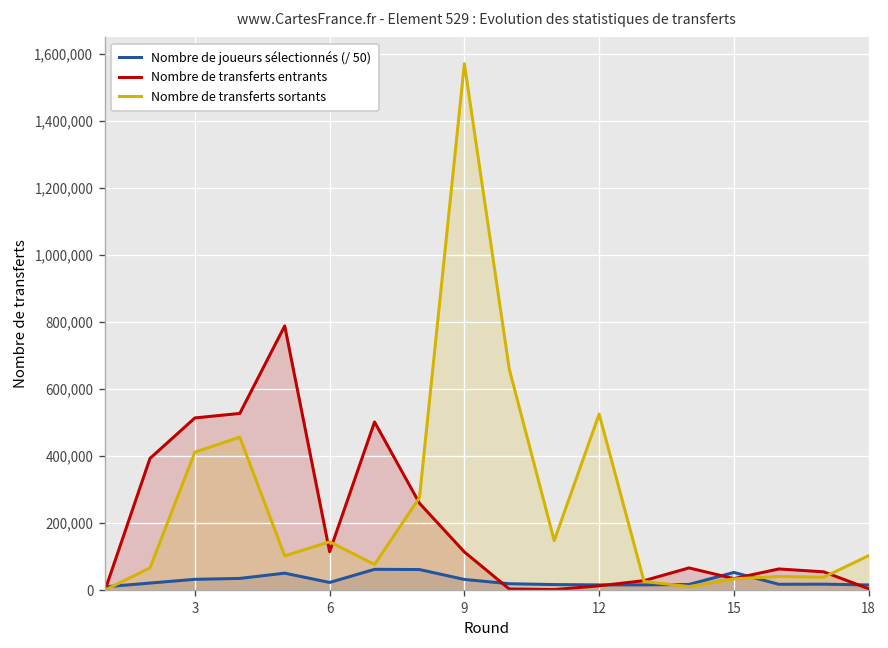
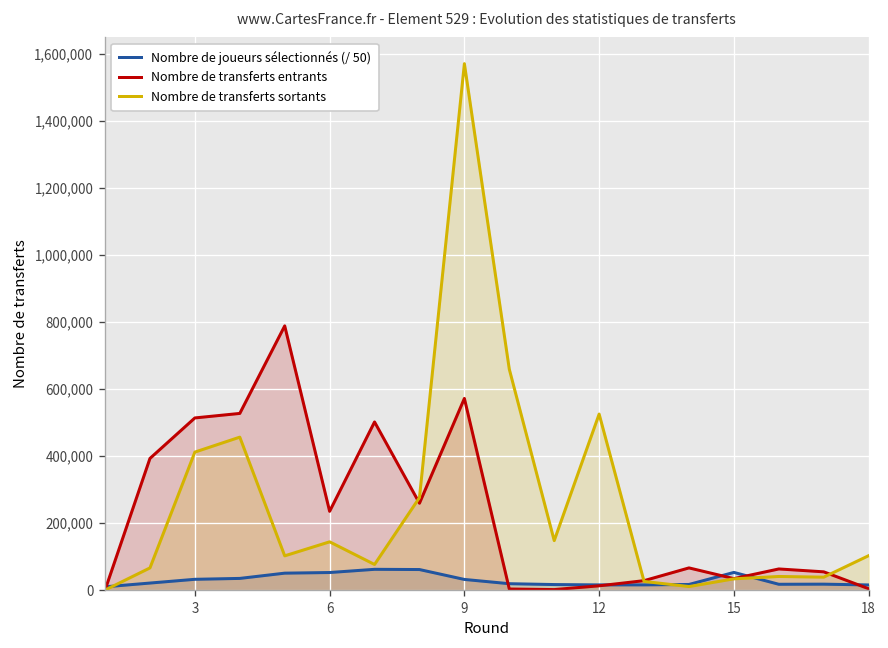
Nombre de joueurs sélectionnés (/ 50), 6: 20,000 -> 50,000
Nombre de transferts entrants, 6: 110,000 -> 240,000
Nombre de transferts entrants, 9: 110,000 -> 570,000
